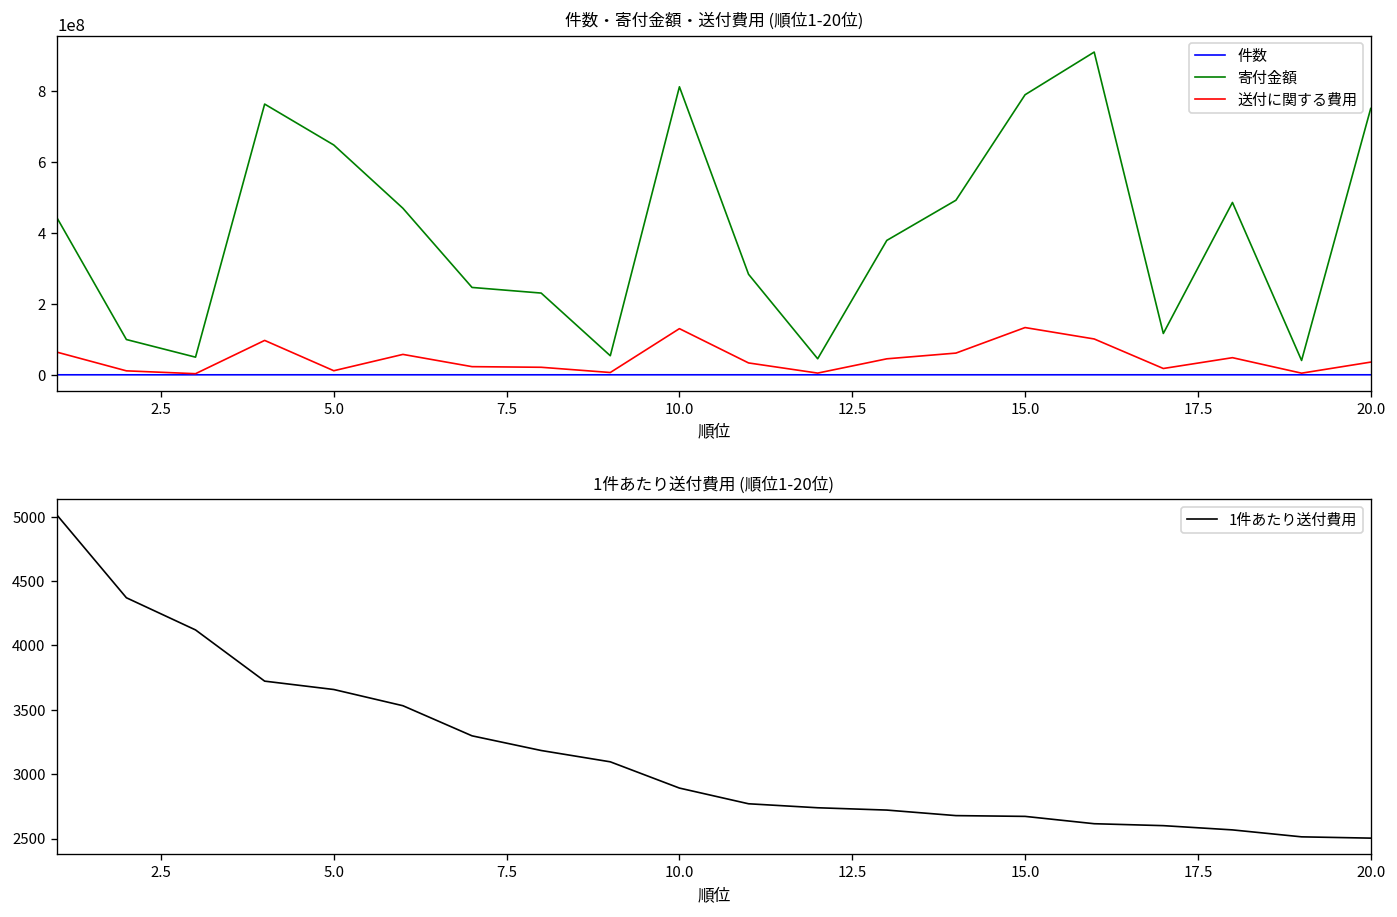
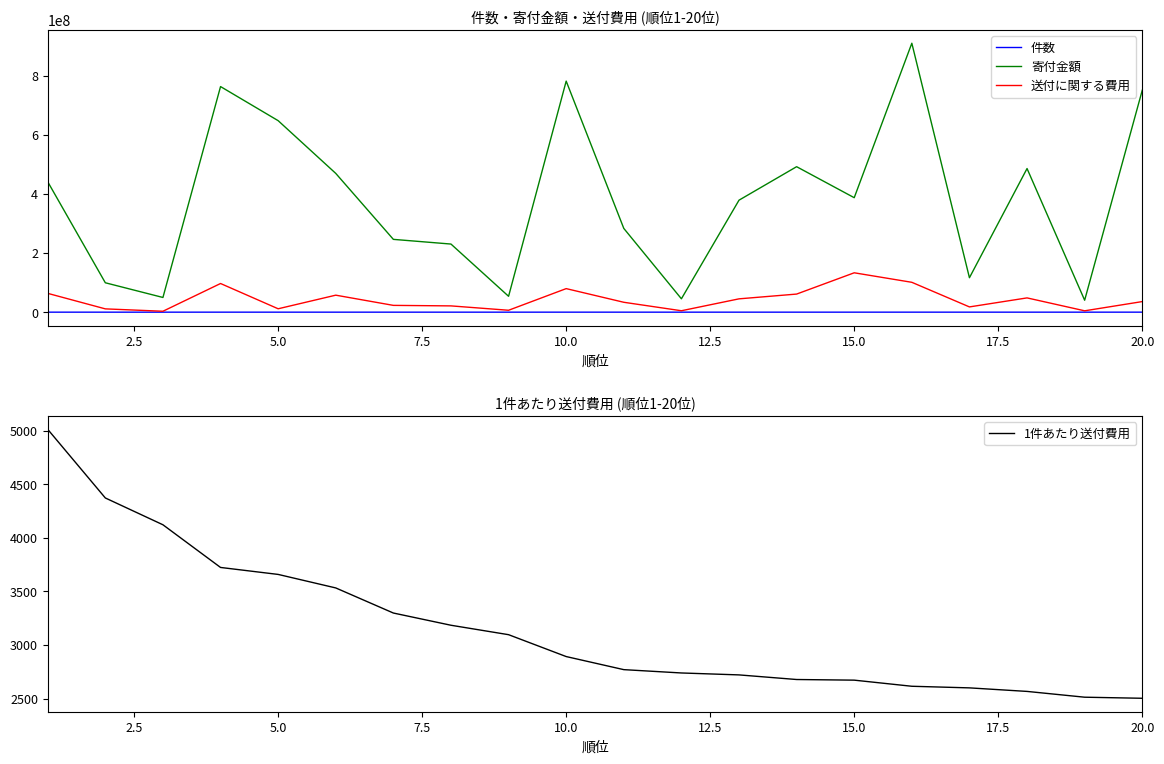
件数・寄付金額・送付費用 (順位1-20位), 寄付金額, 10.0: 810000000 -> 780000000
件数・寄付金額・送付費用 (順位1-20位), 送付に関する費用, 10.0: 130000000 -> 80000000
件数・寄付金額・送付費用 (順位1-20位), 寄付金額, 15.0: 790000000 -> 390000000
